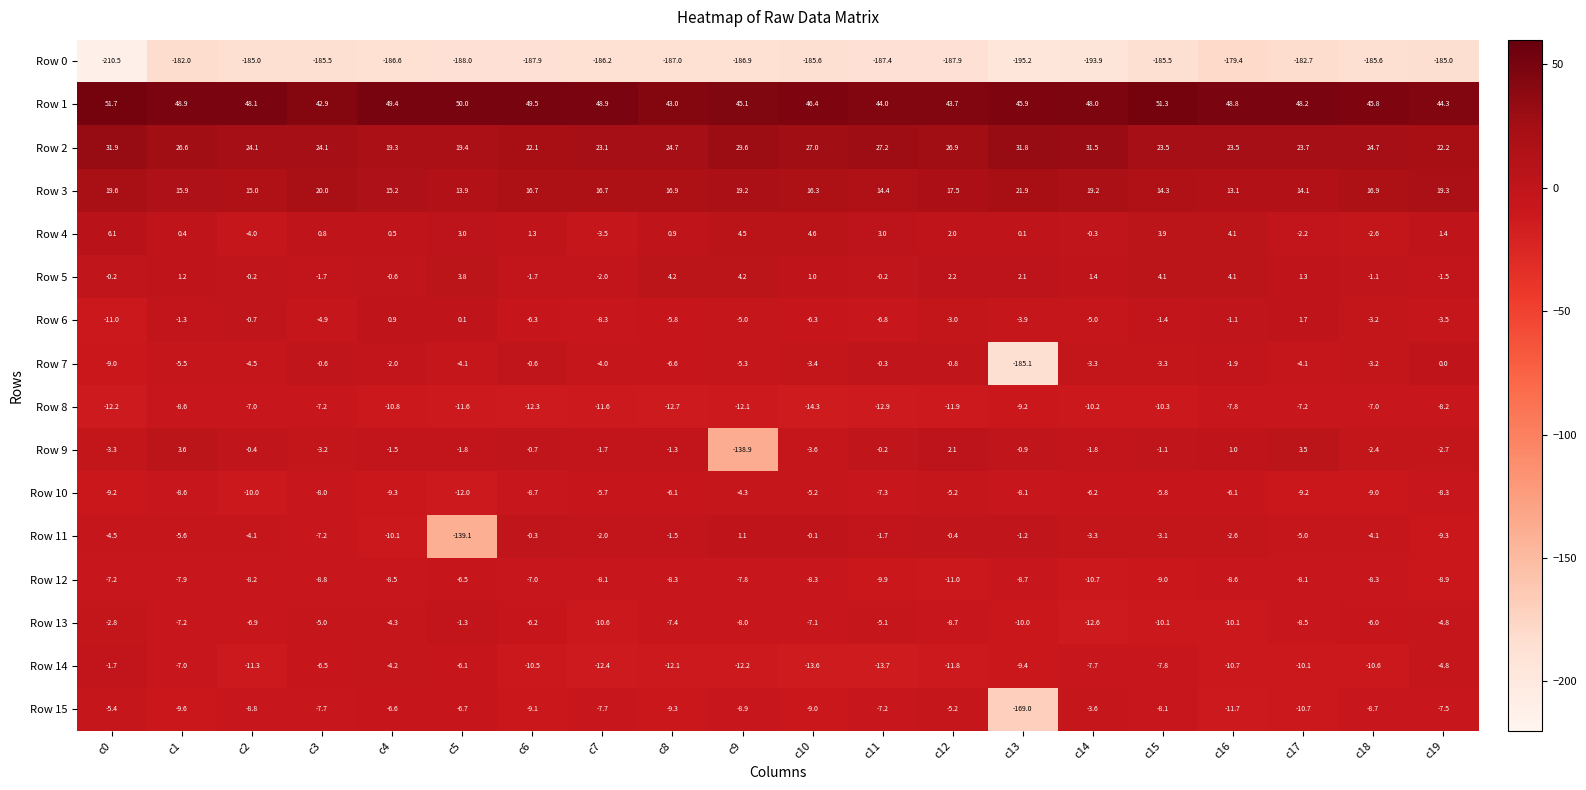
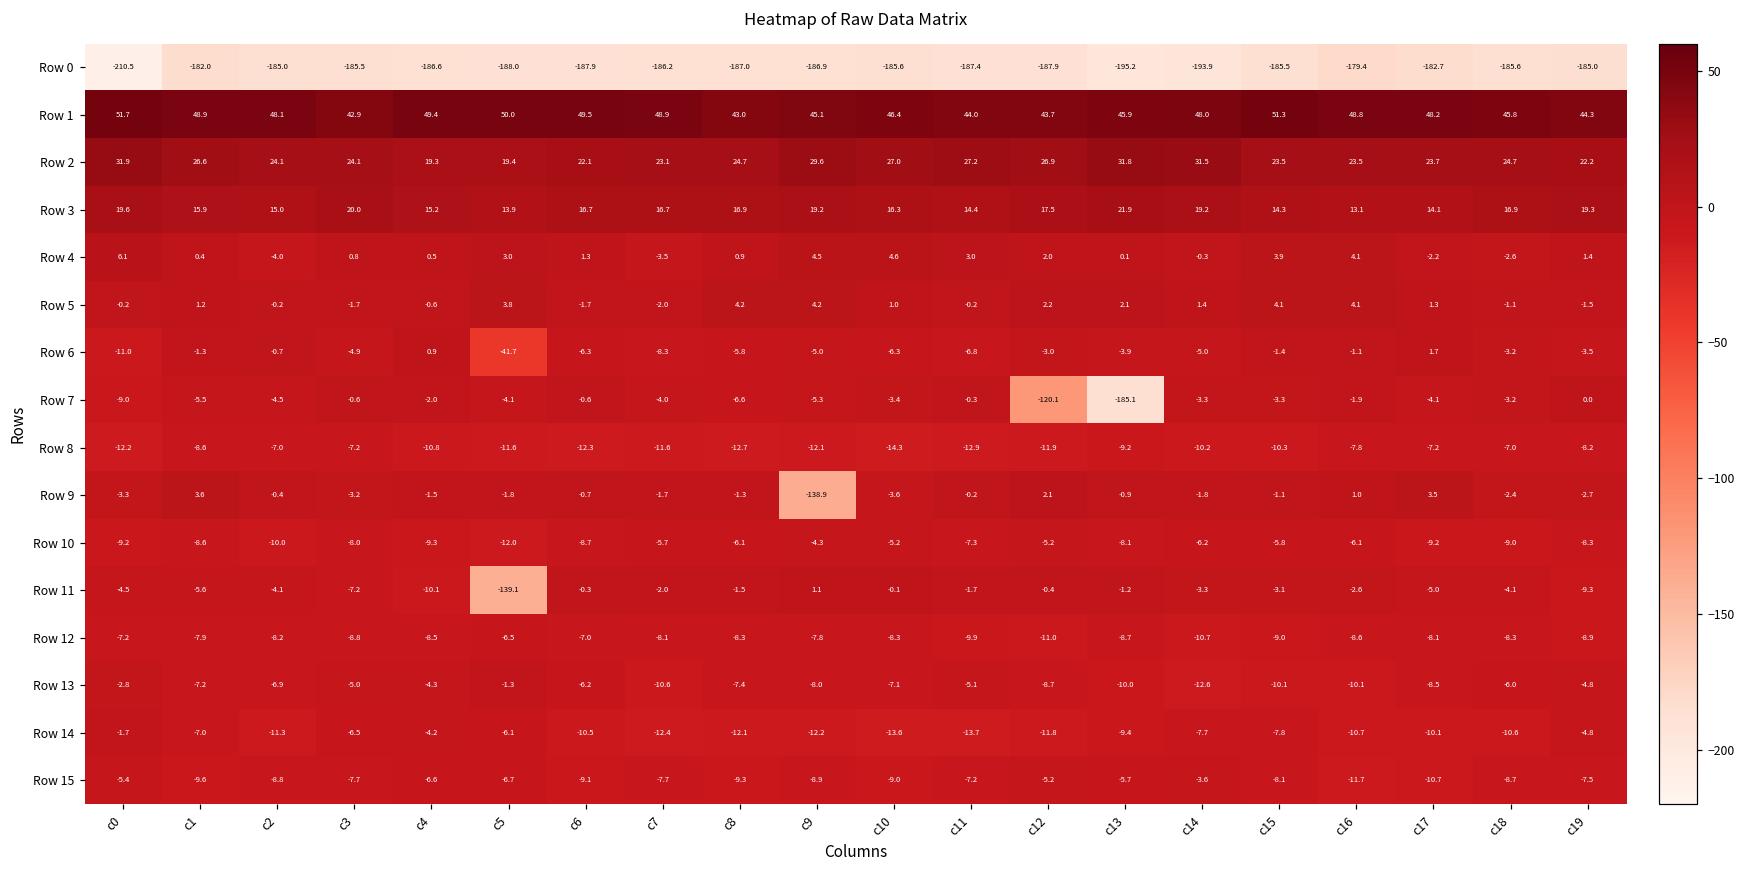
Row 6, c5: 0.1 -> -41.7
Row 7, c12: -0.8 -> -120.1
Row 15, c13: -169.0 -> -5.7
